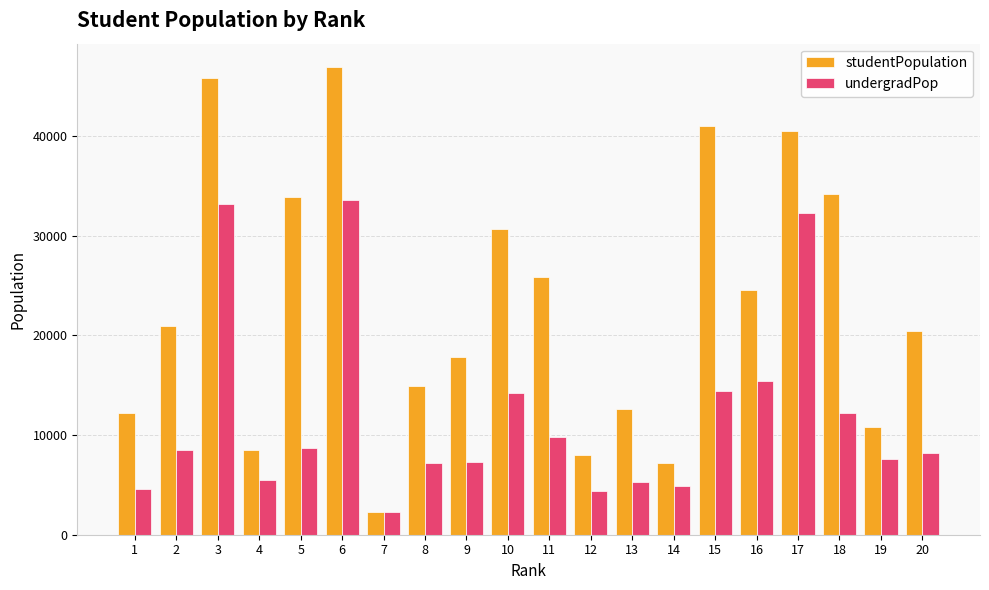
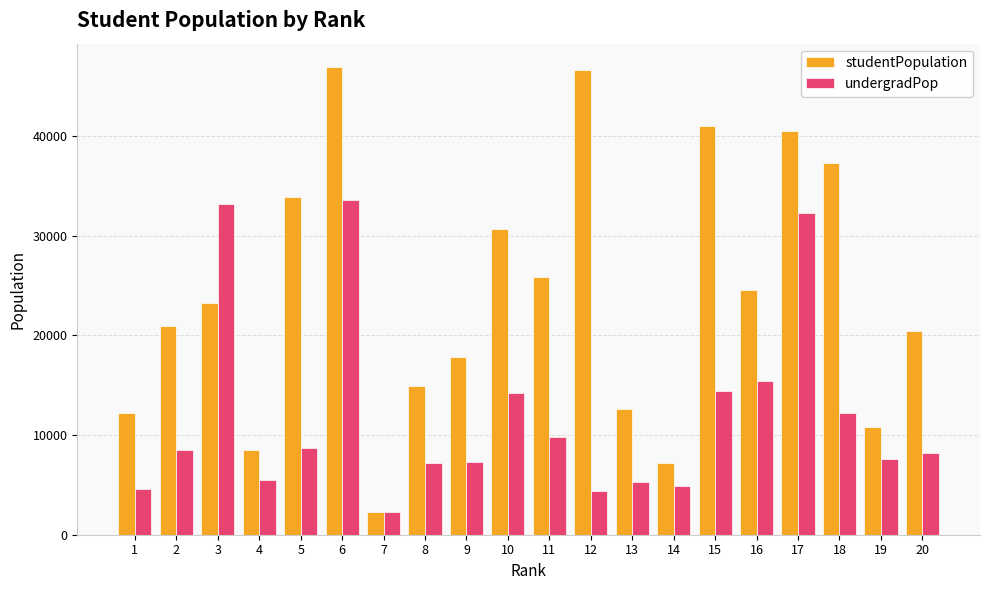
studentPopulation, 3: 46000 -> 23000
studentPopulation, 12: 8000 -> 47000
studentPopulation, 18: 34000 -> 37000
